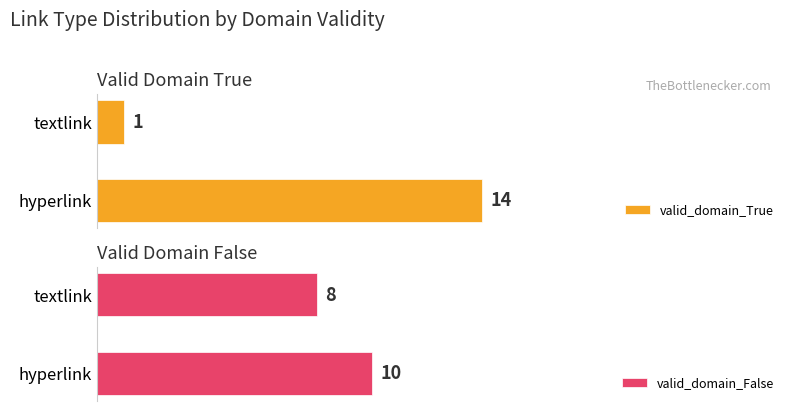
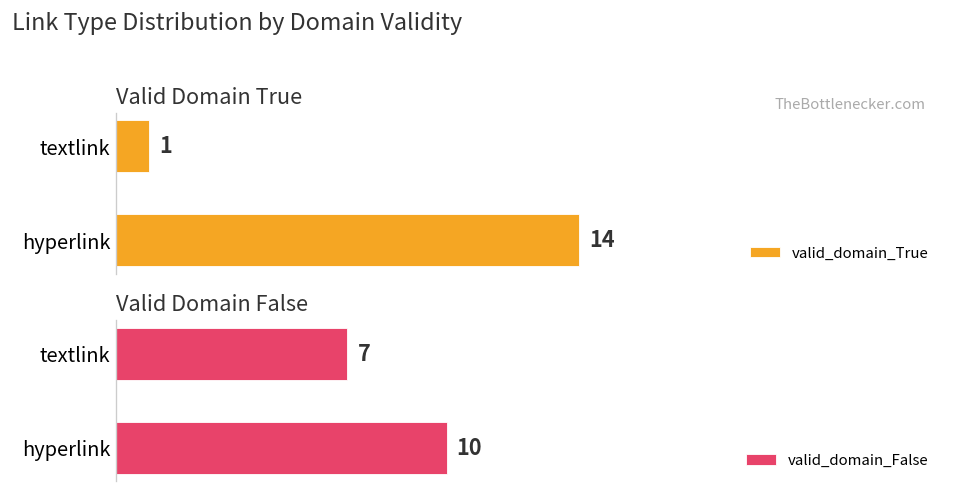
Valid Domain False, textlink: 8 -> 7
